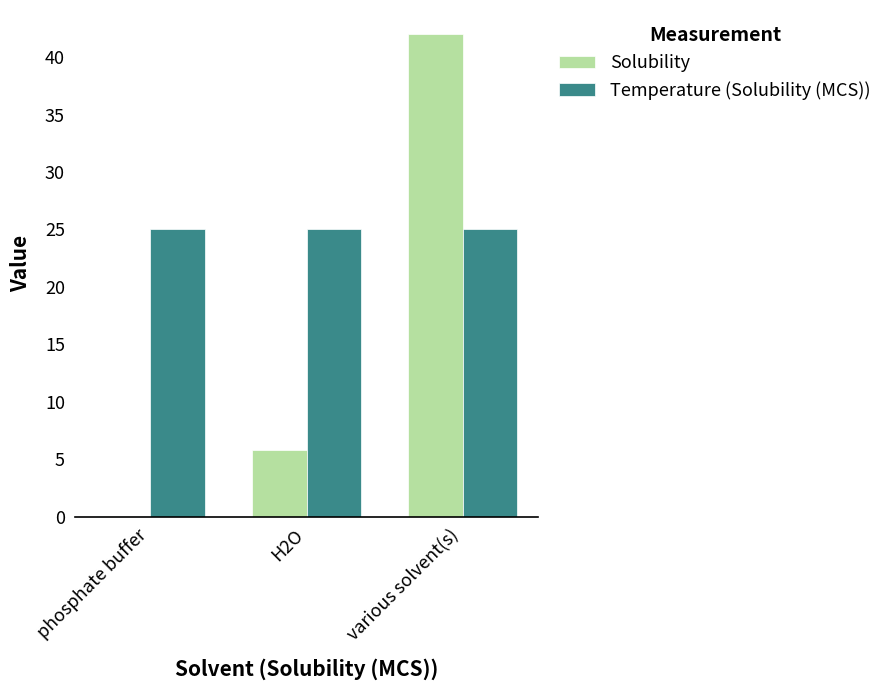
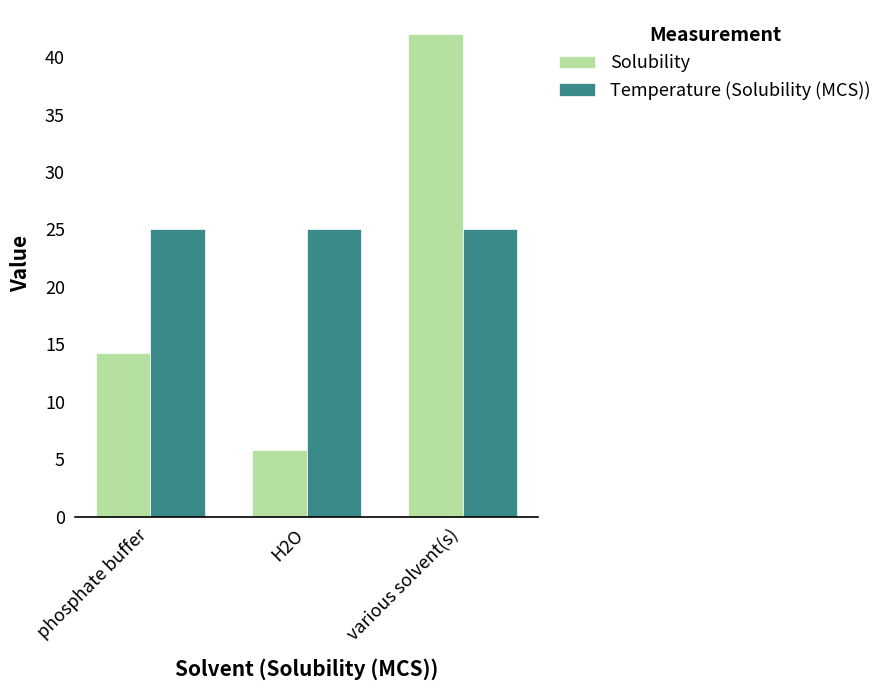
Solubility, phosphate buffer: 0.1 -> 14.3
